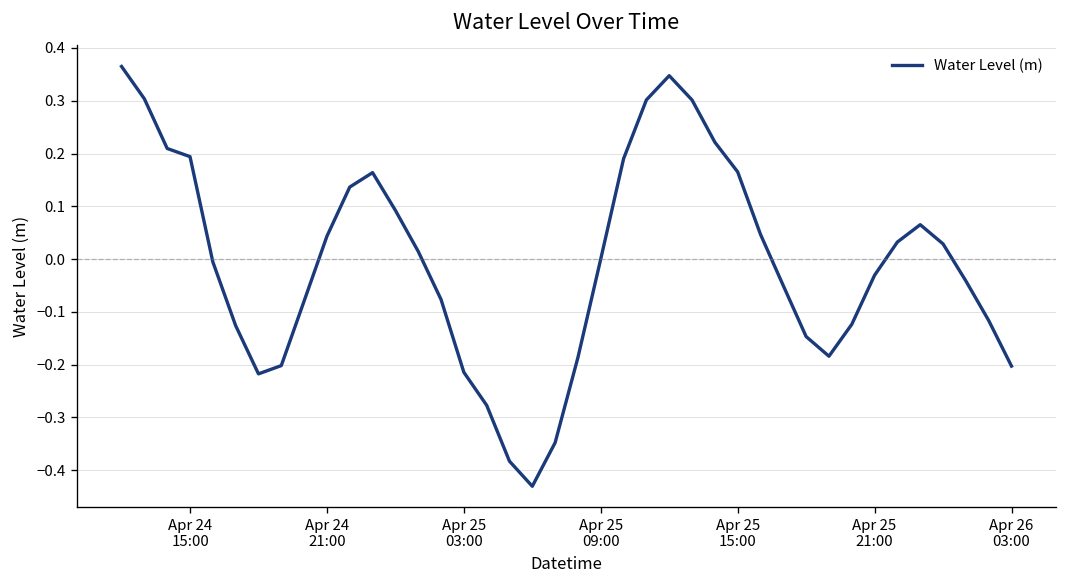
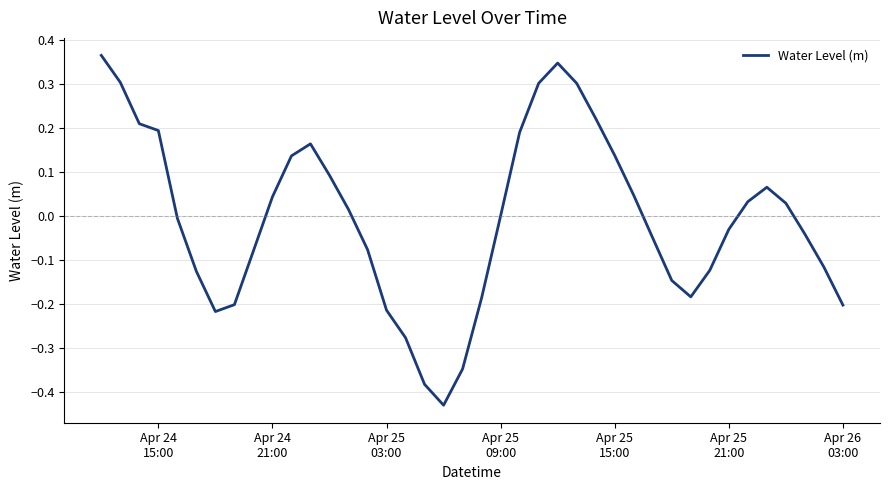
Apr 25 15:00: 0.17 -> 0.14
